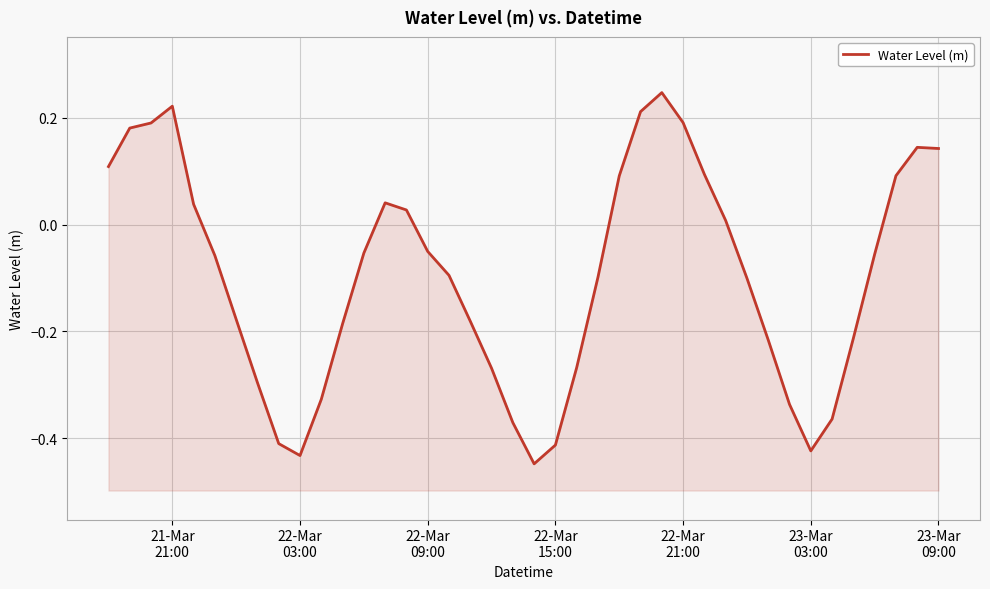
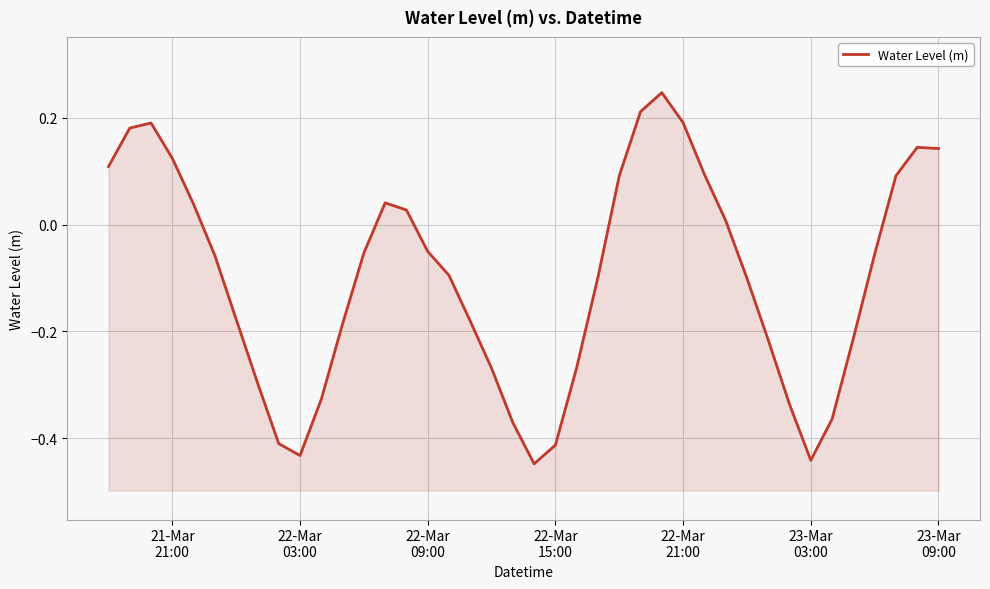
21-Mar 21:00: 0.22 -> 0.12
23-Mar 03:00: -0.42 -> -0.44
